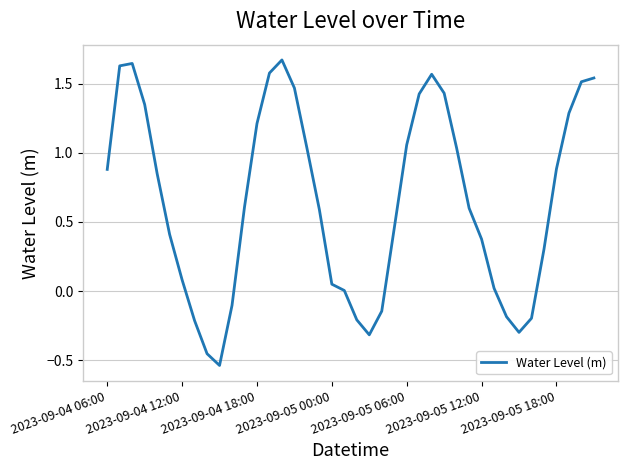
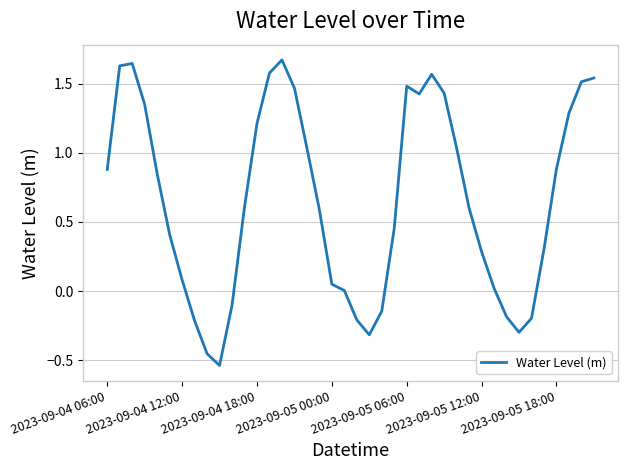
2023-09-05 06:00: 1.06 -> 1.48
2023-09-05 12:00: 0.38 -> 0.28
